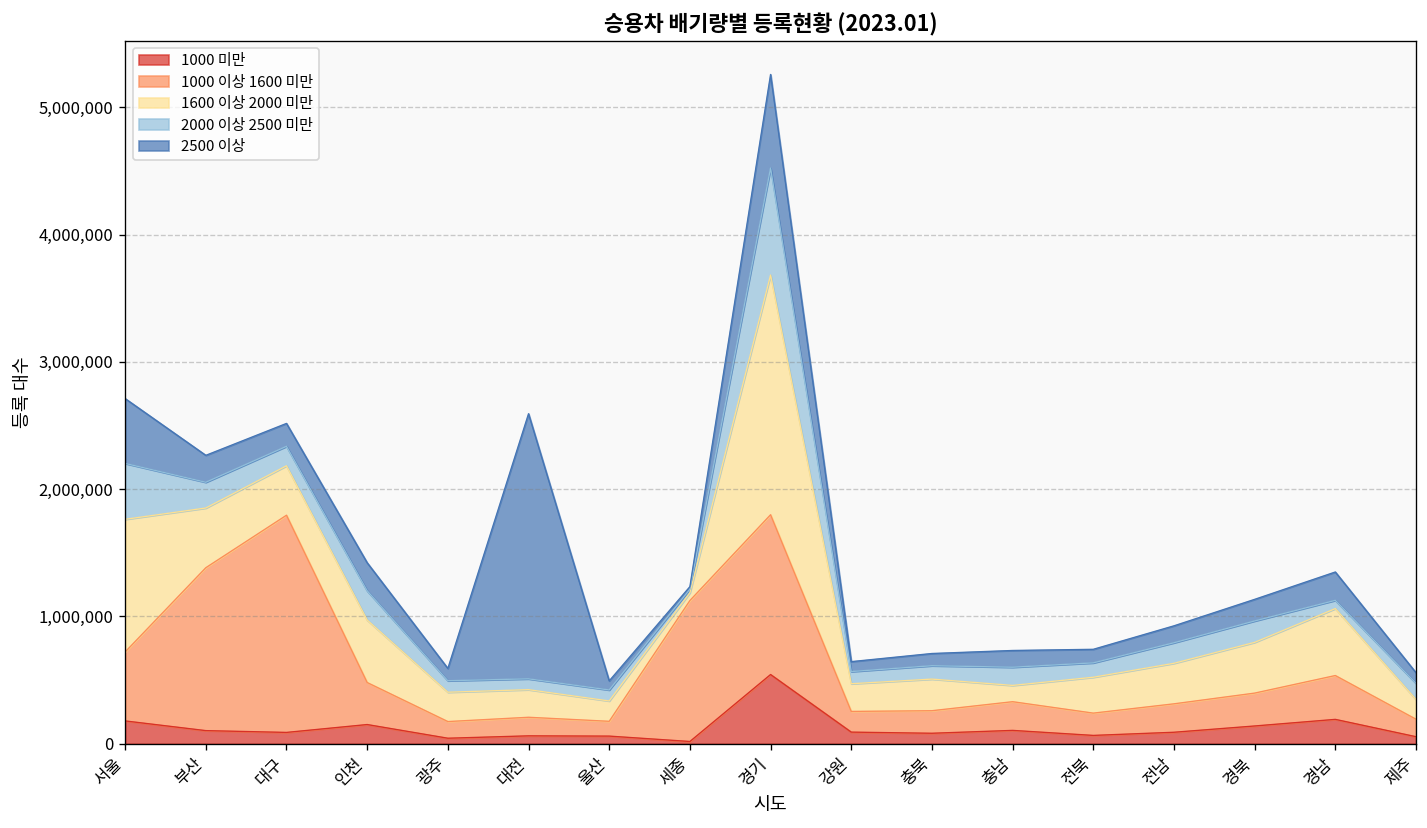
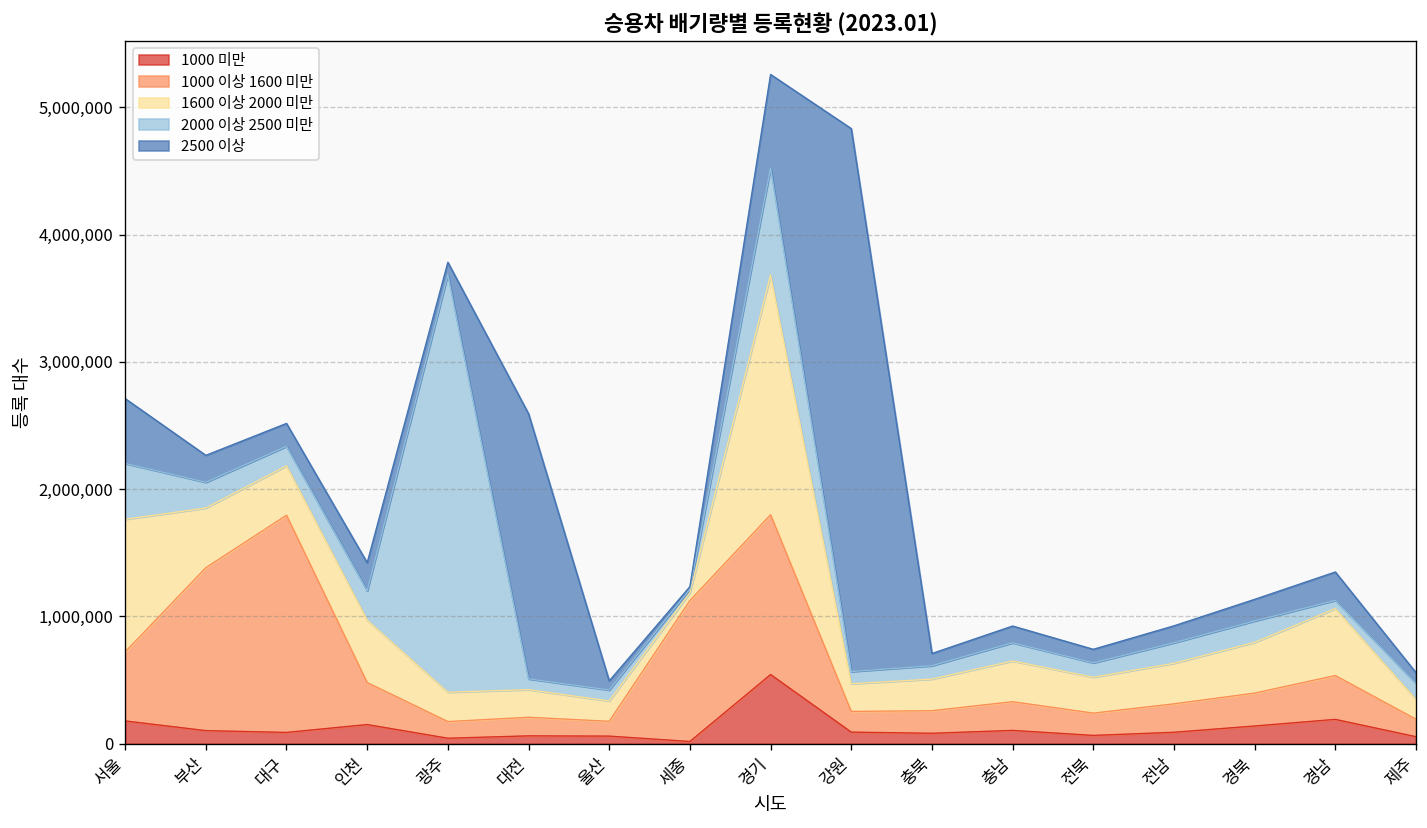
2000 이상 2500 미만, 광주: 90,000 -> 3,280,000
2500 이상, 강원: 80,000 -> 4,270,000
1600 이상 2000 미만, 충남: 130,000 -> 320,000
